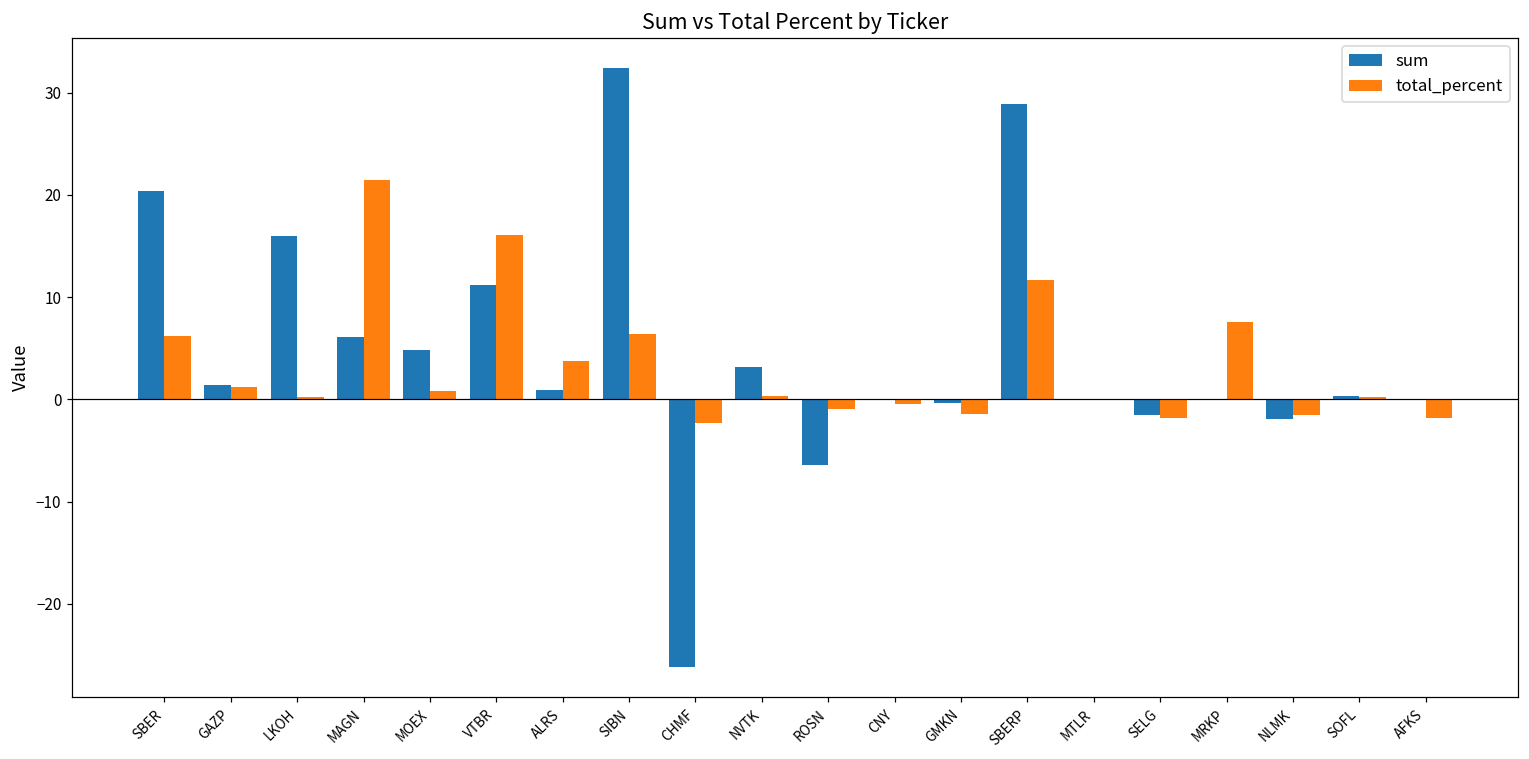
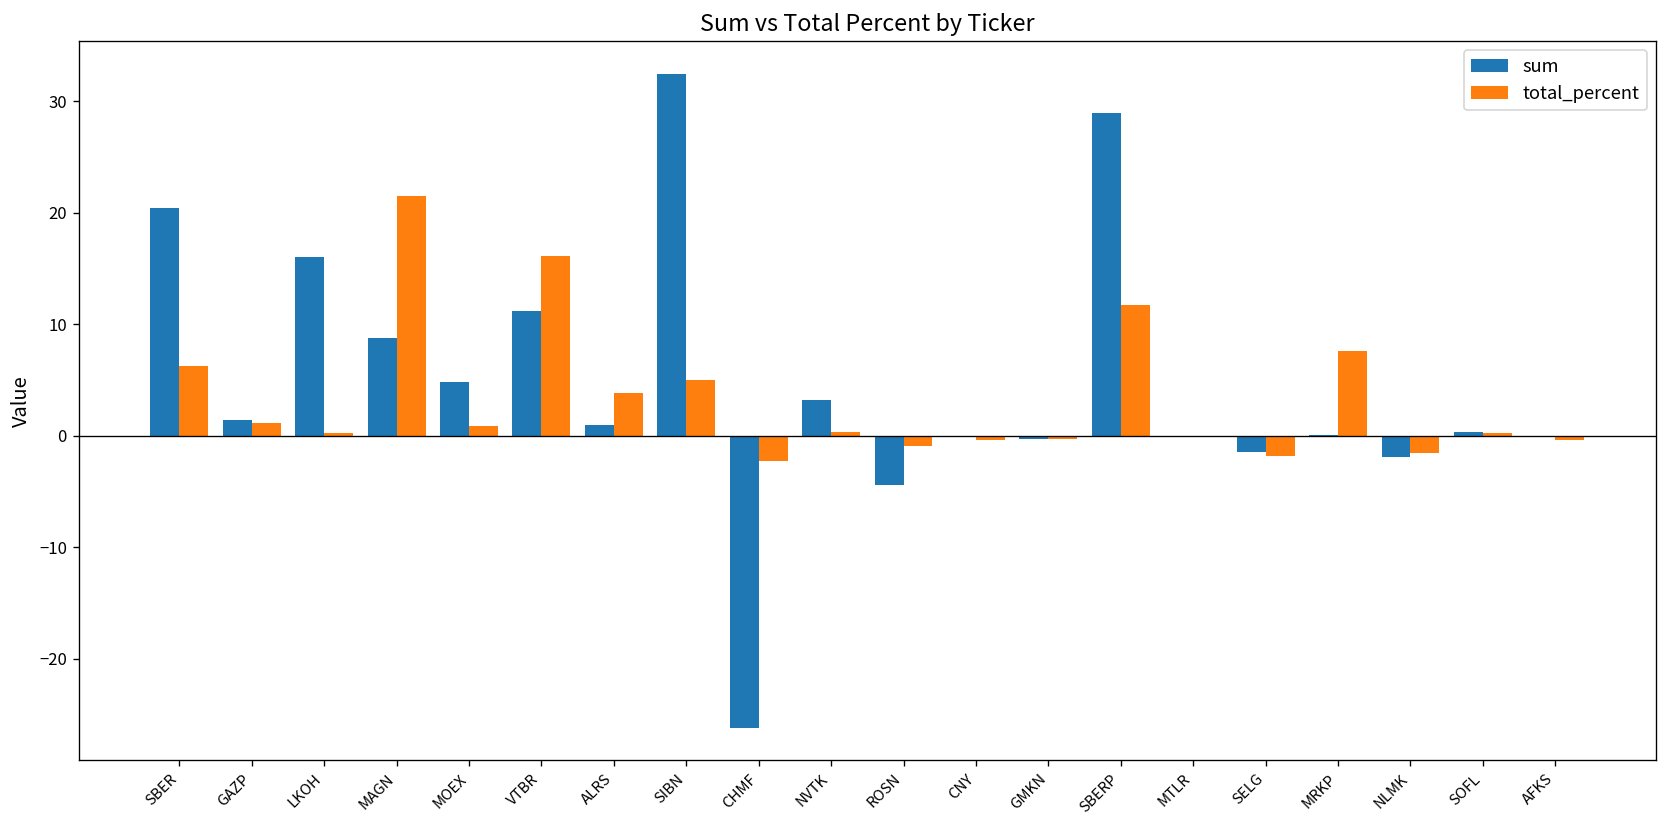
sum, MAGN: 6 -> 9
total_percent, SIBN: 6 -> 5
sum, ROSN: -6 -> -4
total_percent, GMKN: -1 -> 0
total_percent, AFKS: -2 -> 0
